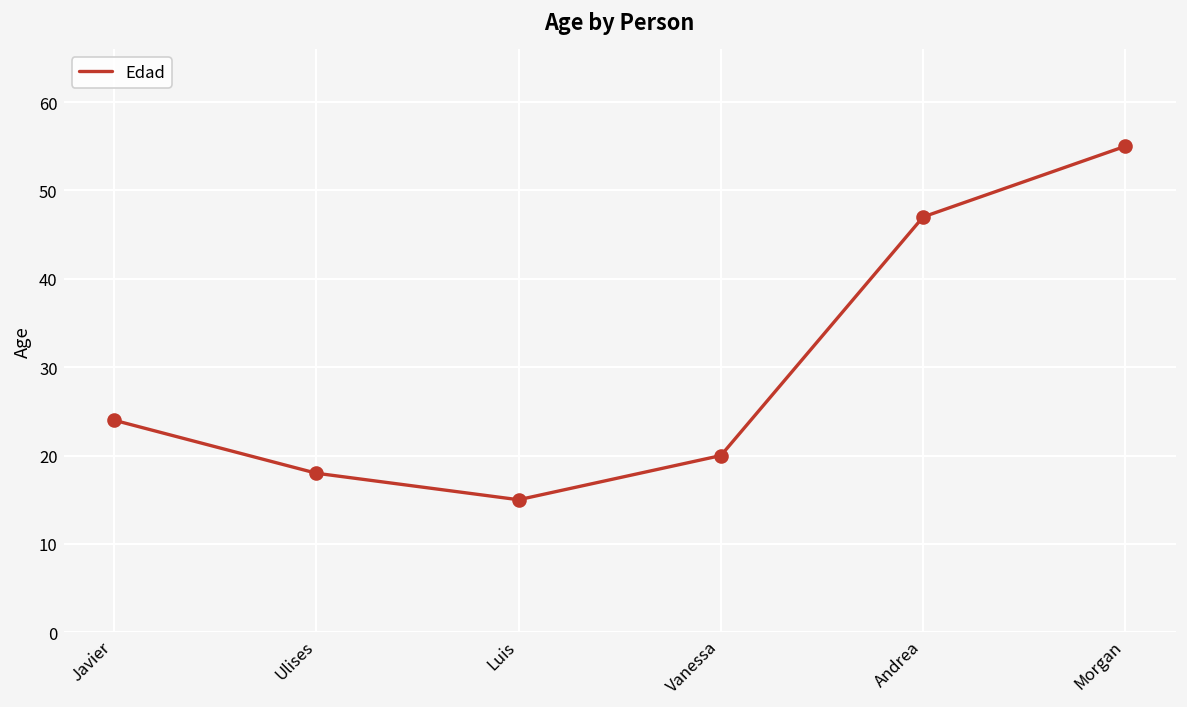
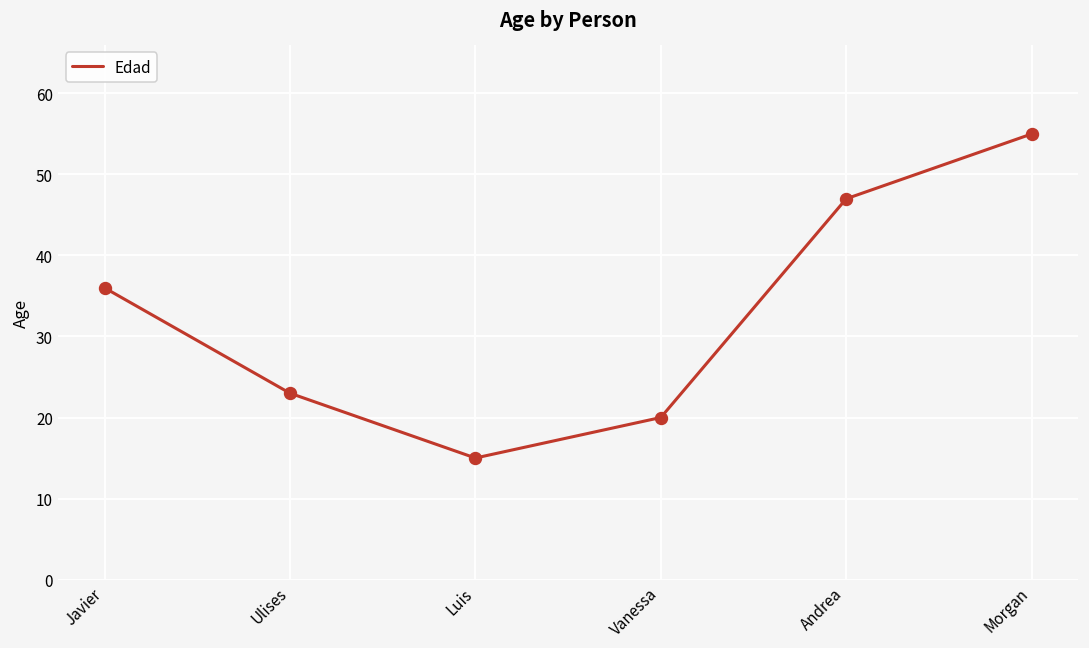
Javier: 24 -> 36
Ulises: 18 -> 23
